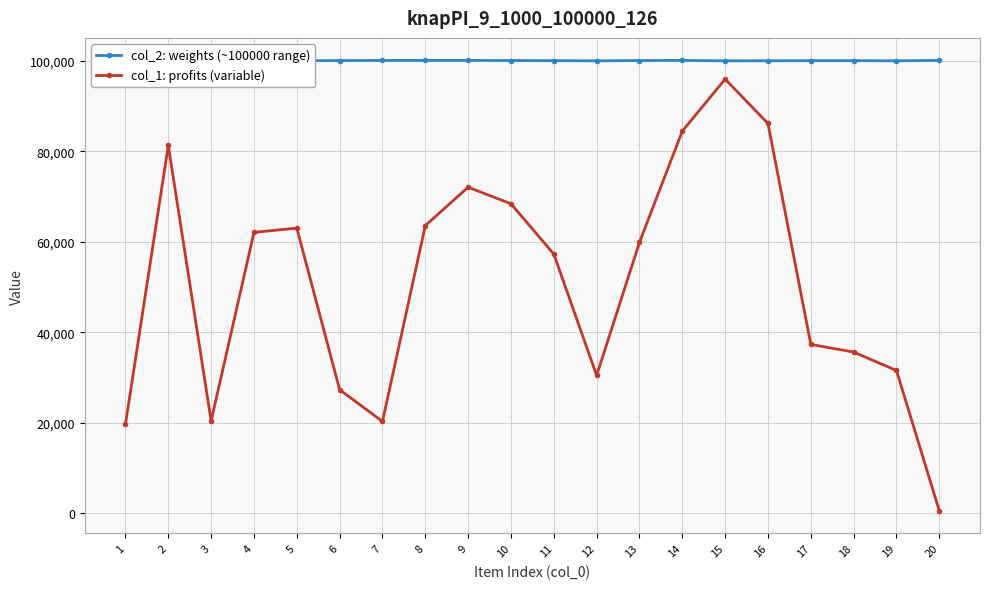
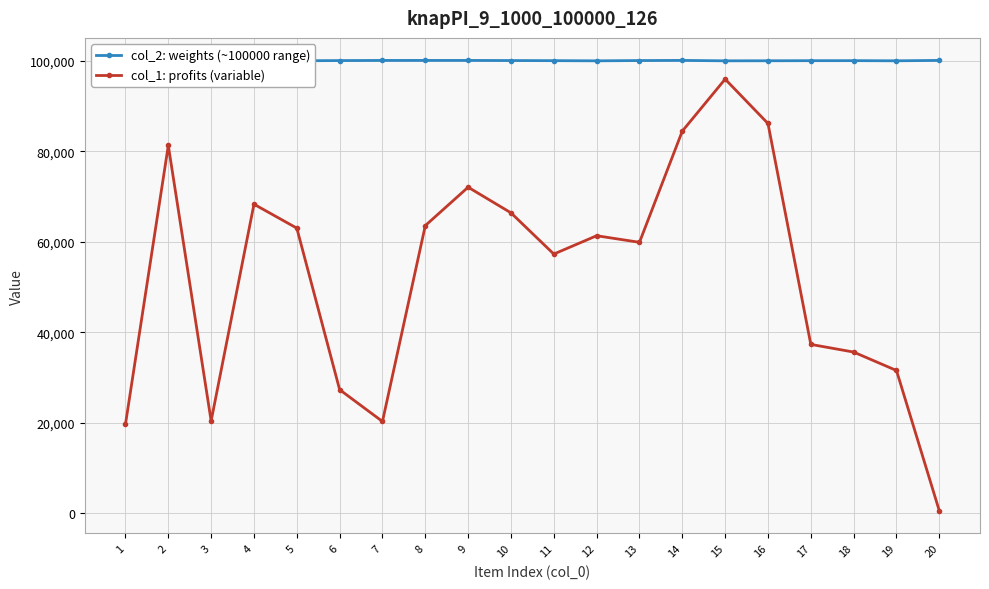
col_1: profits (variable), 4: 62,000 -> 68,000
col_1: profits (variable), 10: 68,000 -> 66,000
col_1: profits (variable), 12: 30,000 -> 61,000
